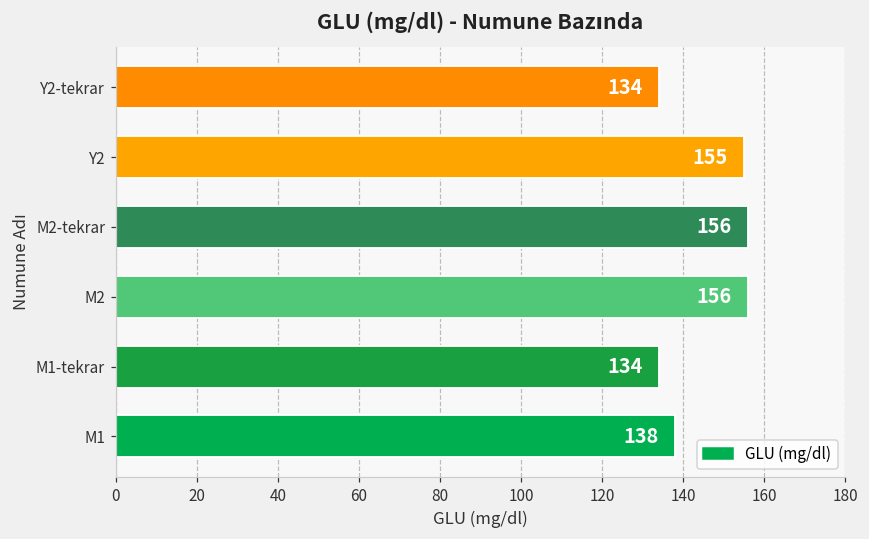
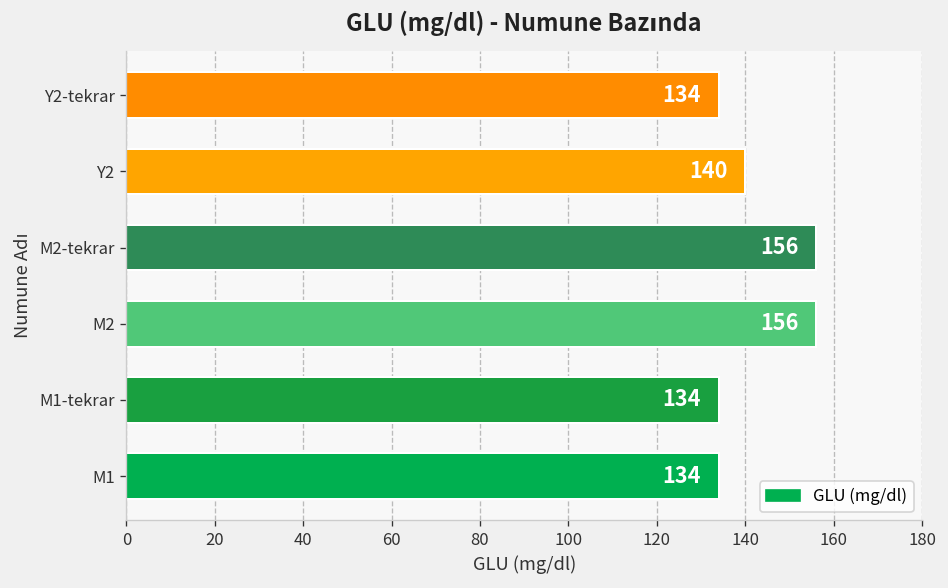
Y2: 155 -> 140
M1: 138 -> 134
